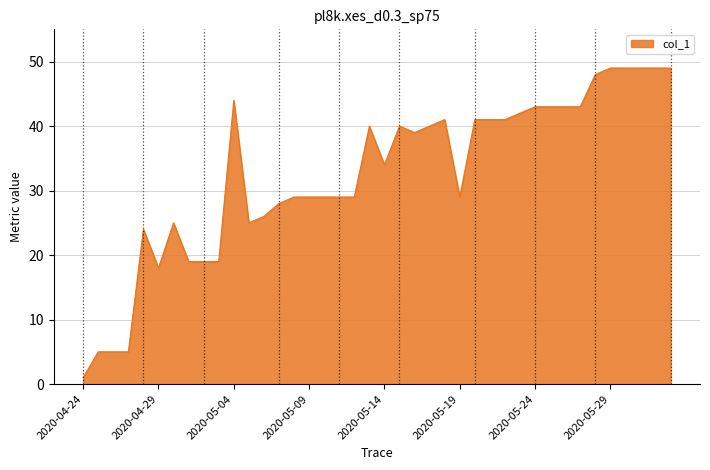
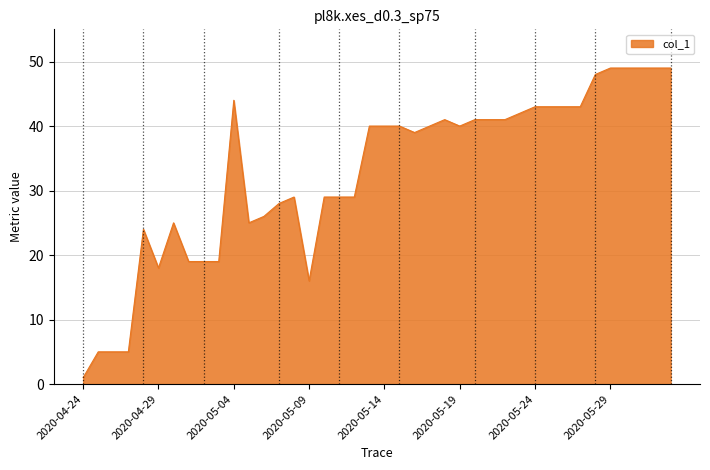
2020-05-09: 29 -> 16
2020-05-14: 34 -> 40
2020-05-19: 29 -> 40
